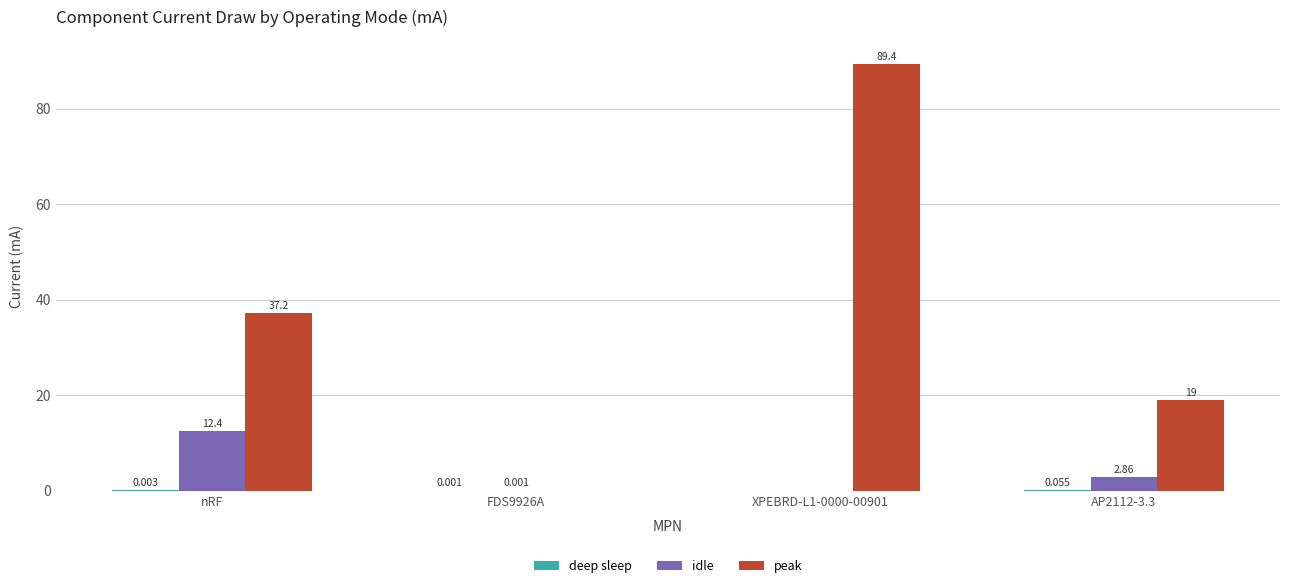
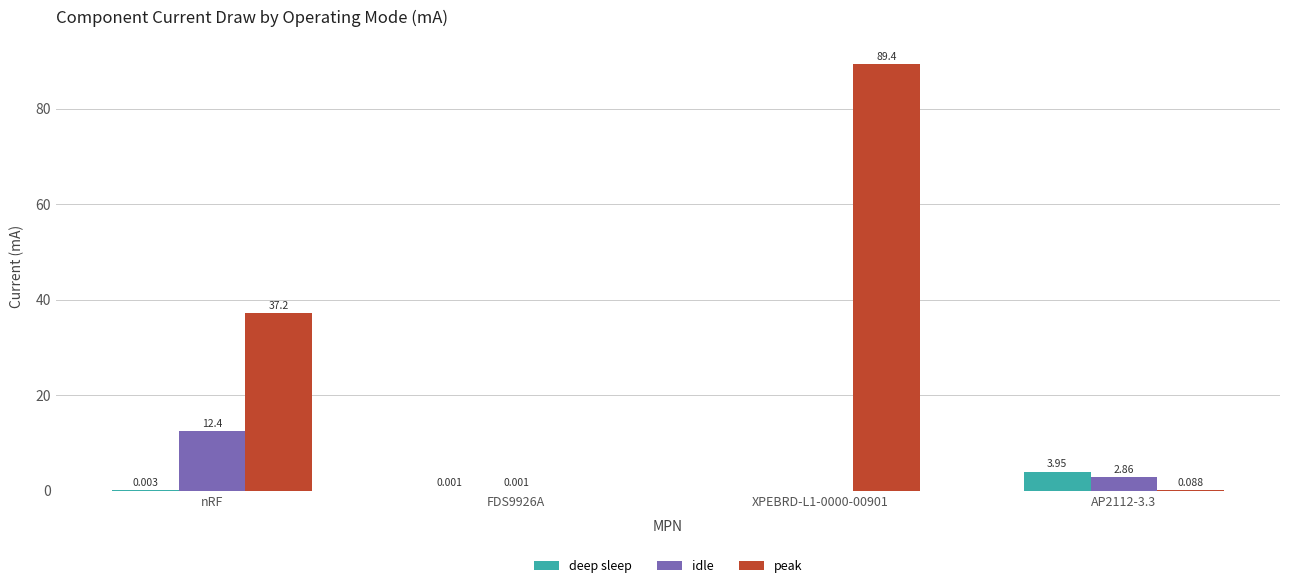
deep sleep, AP2112-3.3: 0.055 -> 3.95
peak, AP2112-3.3: 19 -> 0.088
